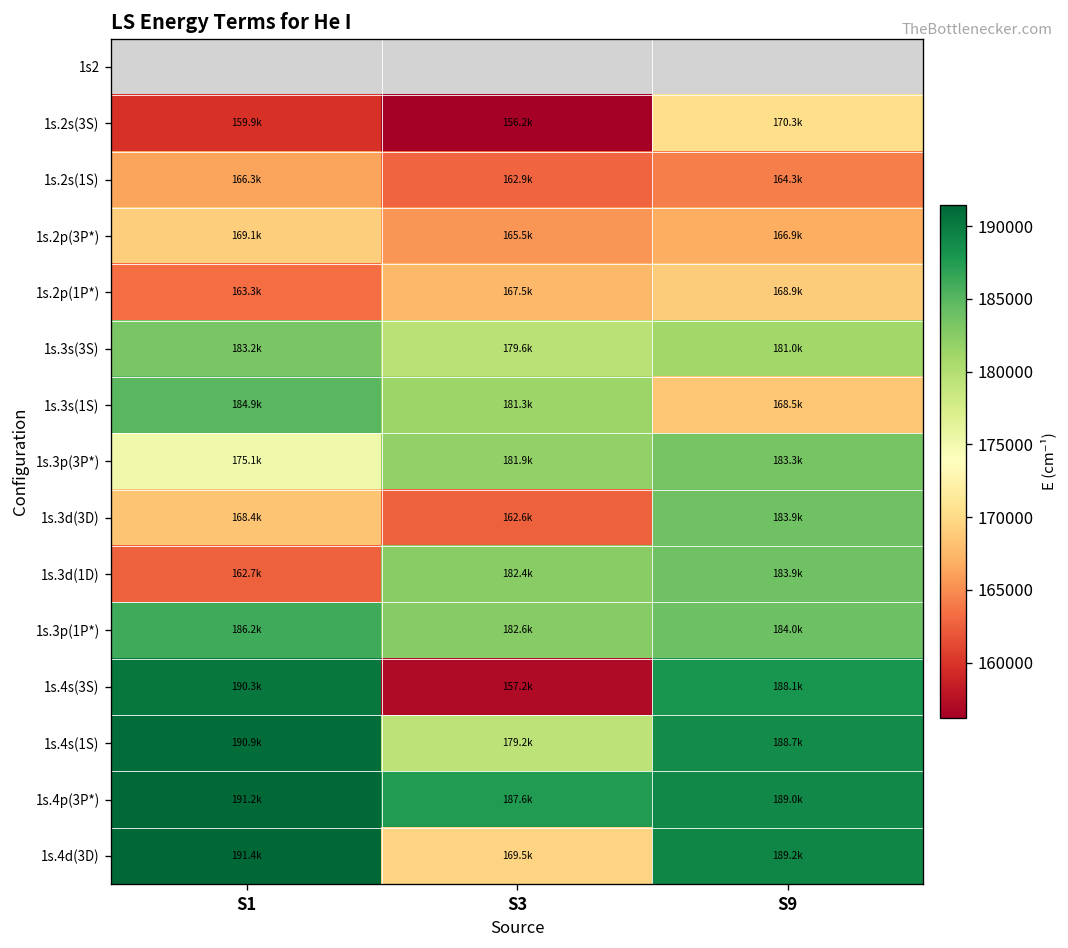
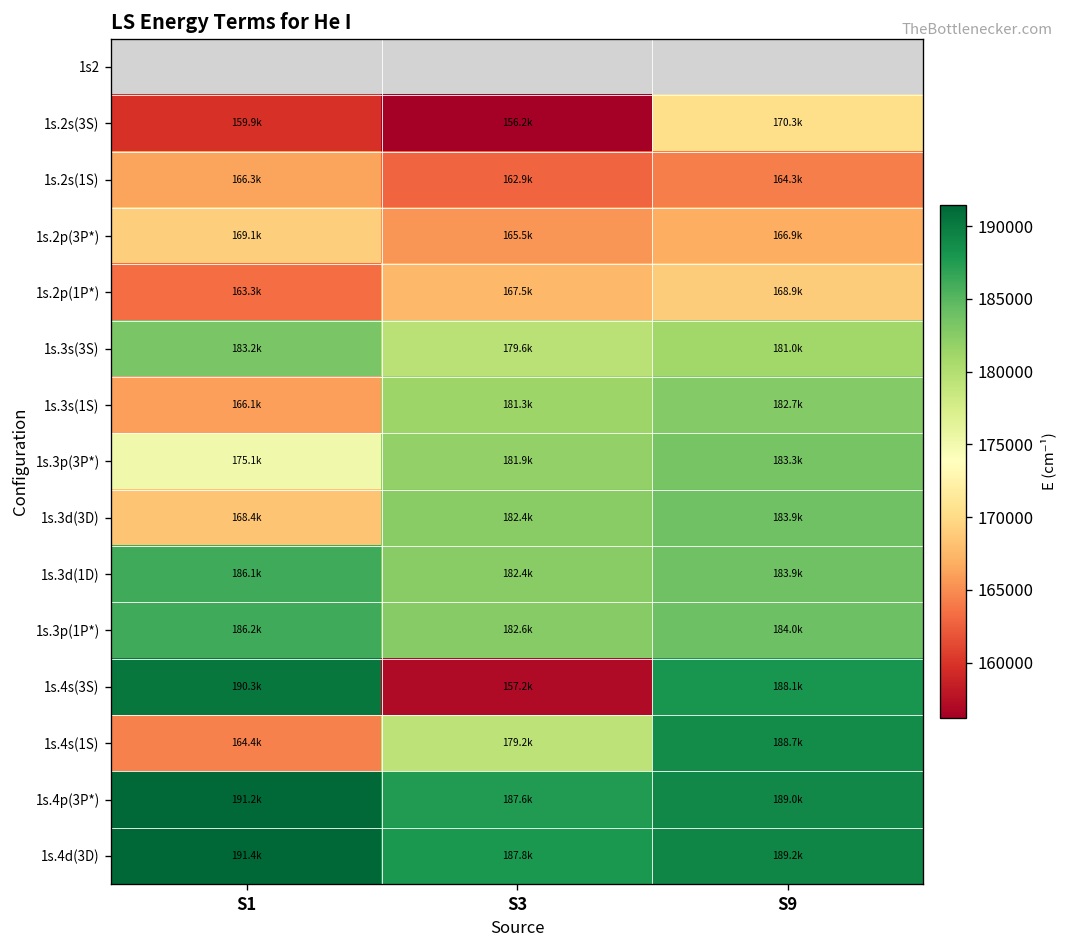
1s.3s(1S), S1: 184.9k -> 166.1k
1s.3s(1S), S9: 168.5k -> 182.7k
1s.3d(3D), S3: 162.6k -> 182.4k
1s.3d(1D), S1: 162.7k -> 186.1k
1s.4s(1S), S1: 190.9k -> 164.4k
1s.4d(3D), S3: 169.5k -> 187.8k
